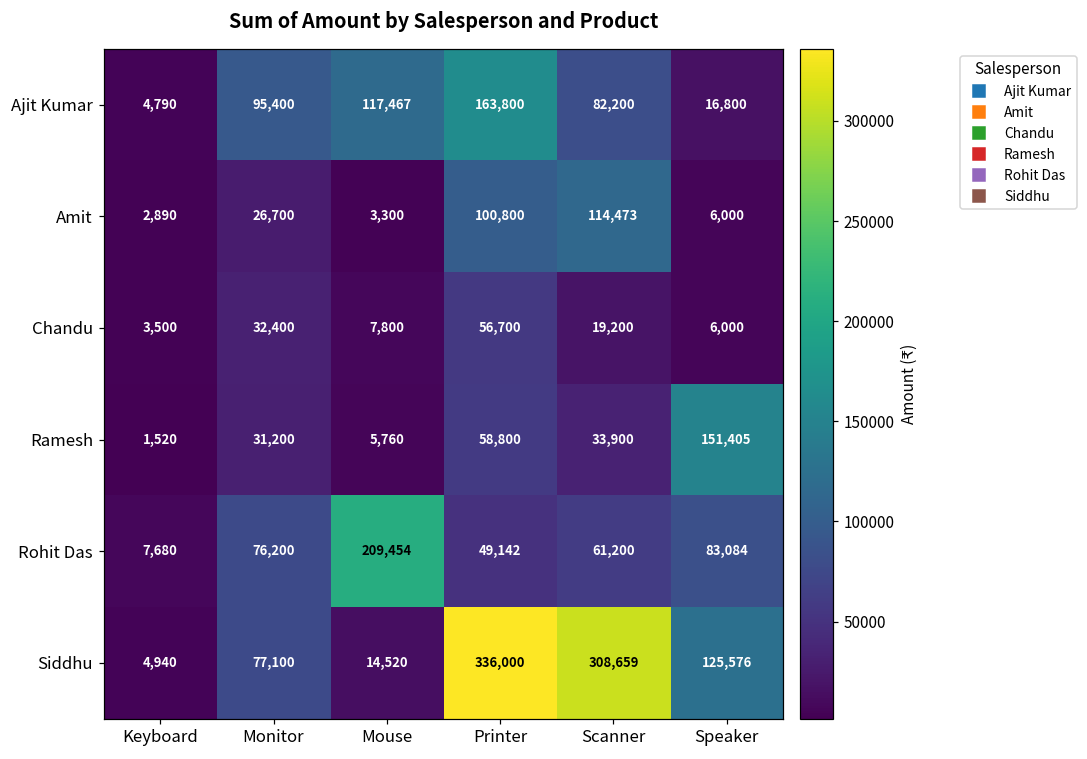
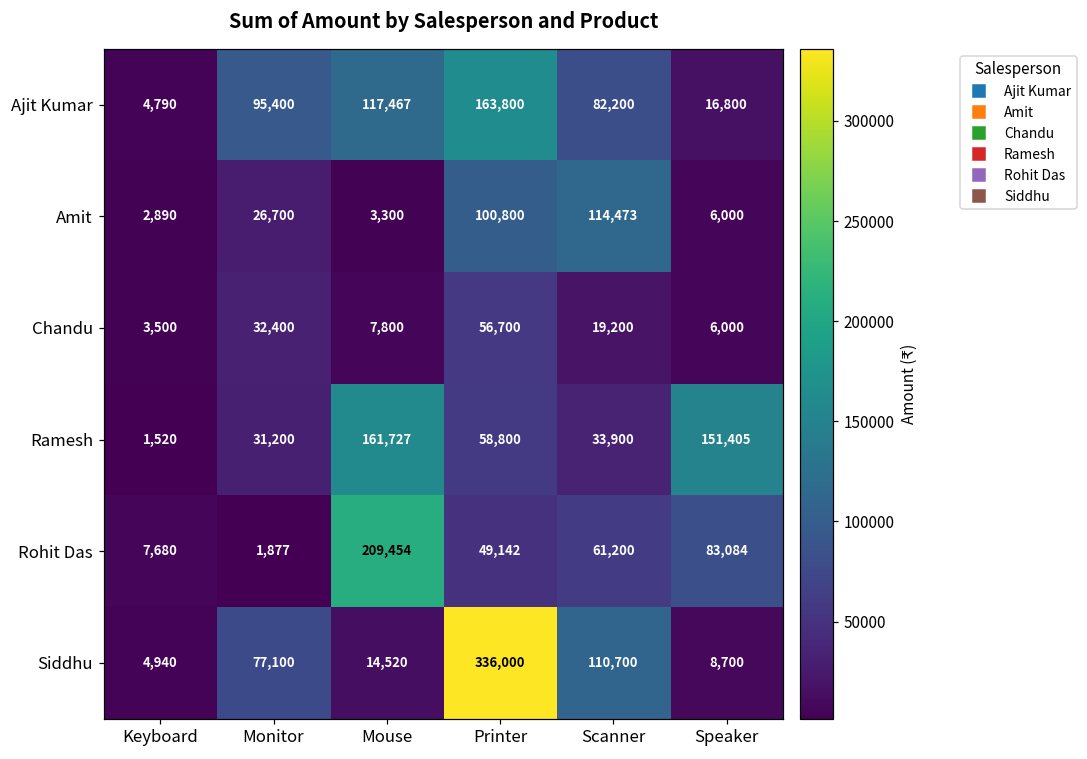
Ramesh, Mouse: 5,760 -> 161,727
Rohit Das, Monitor: 76,200 -> 1,877
Siddhu, Scanner: 308,659 -> 110,700
Siddhu, Speaker: 125,576 -> 8,700
